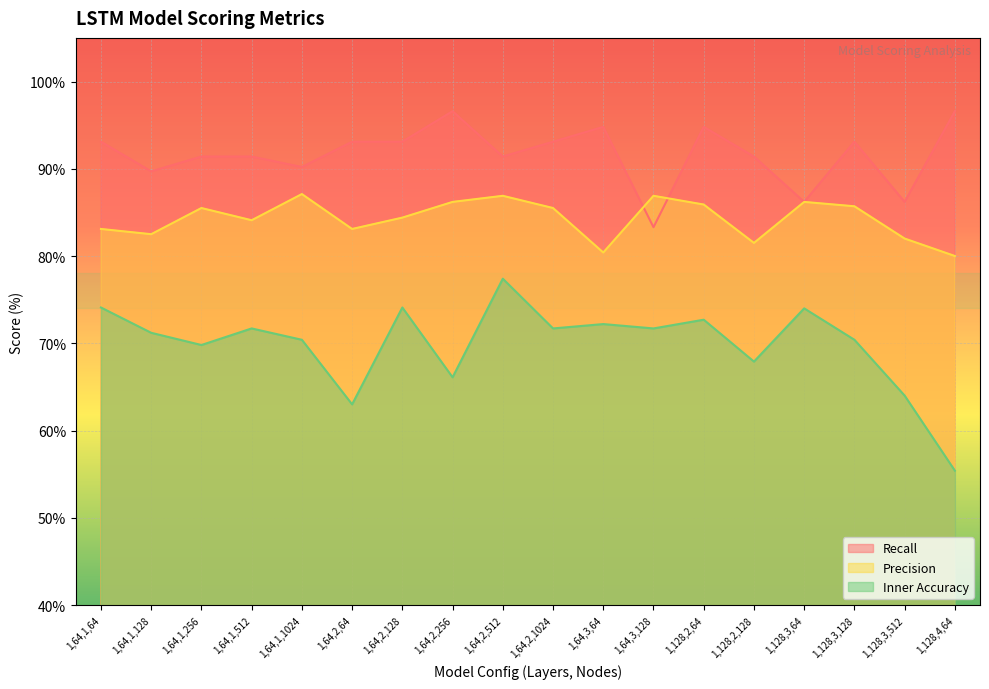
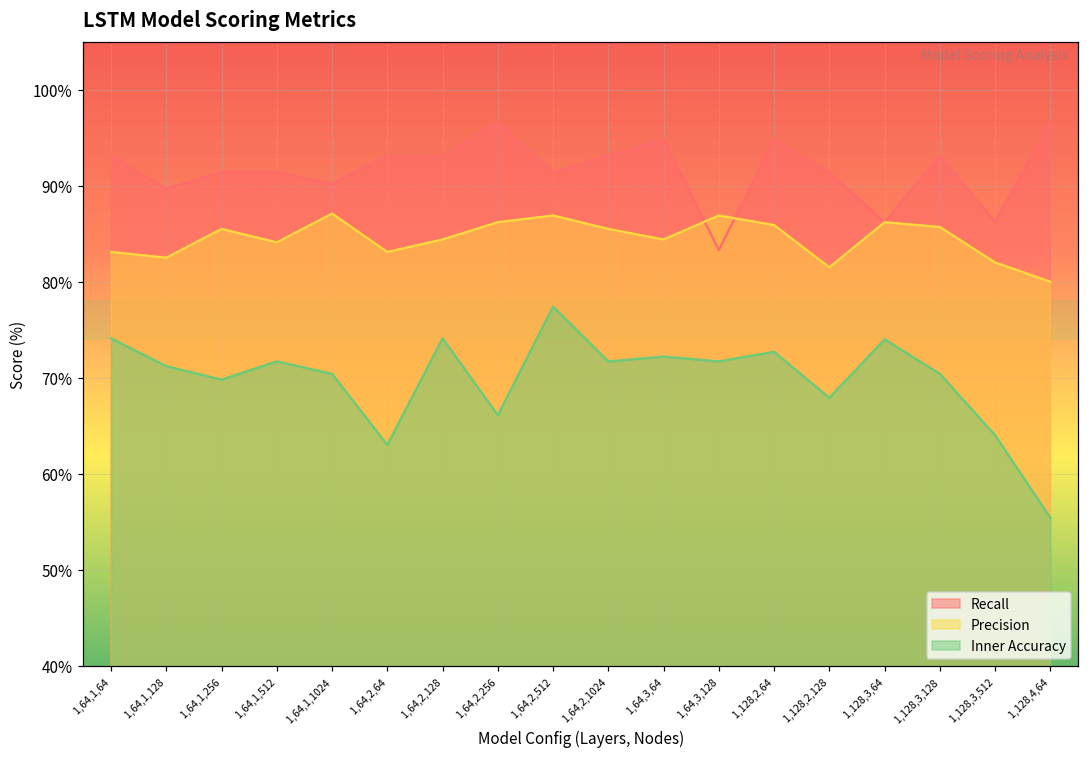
Precision, 1,64,3,64: 80% -> 84%
